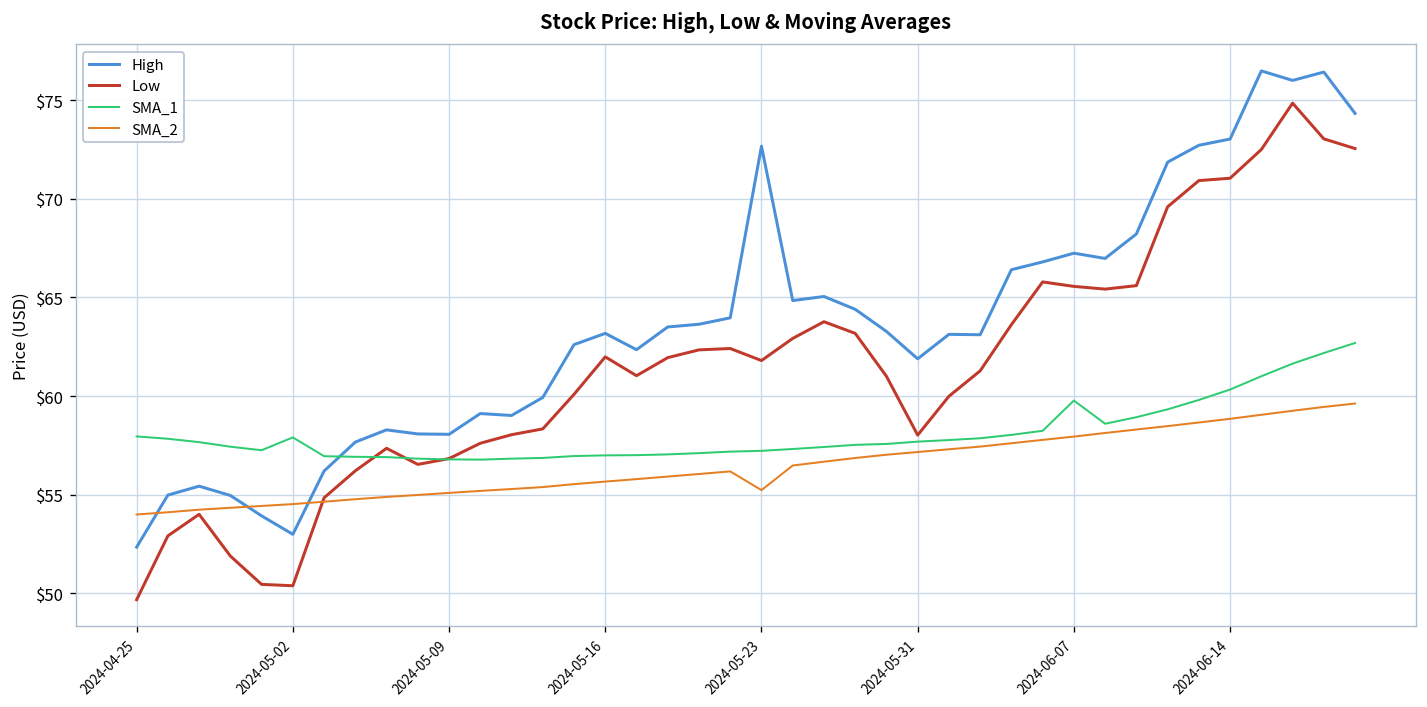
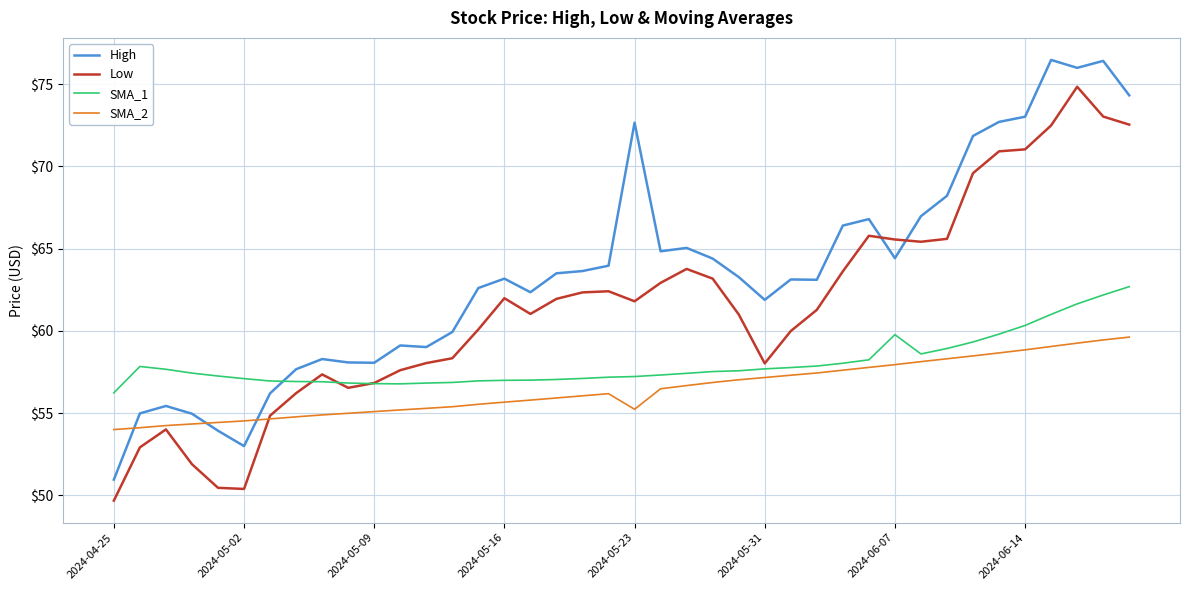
High, 2024-04-25: $52.3 -> $51.0
SMA_1, 2024-04-25: $58.0 -> $56.2
SMA_1, 2024-05-02: $57.9 -> $57.1
High, 2024-06-07: $67.2 -> $64.4
